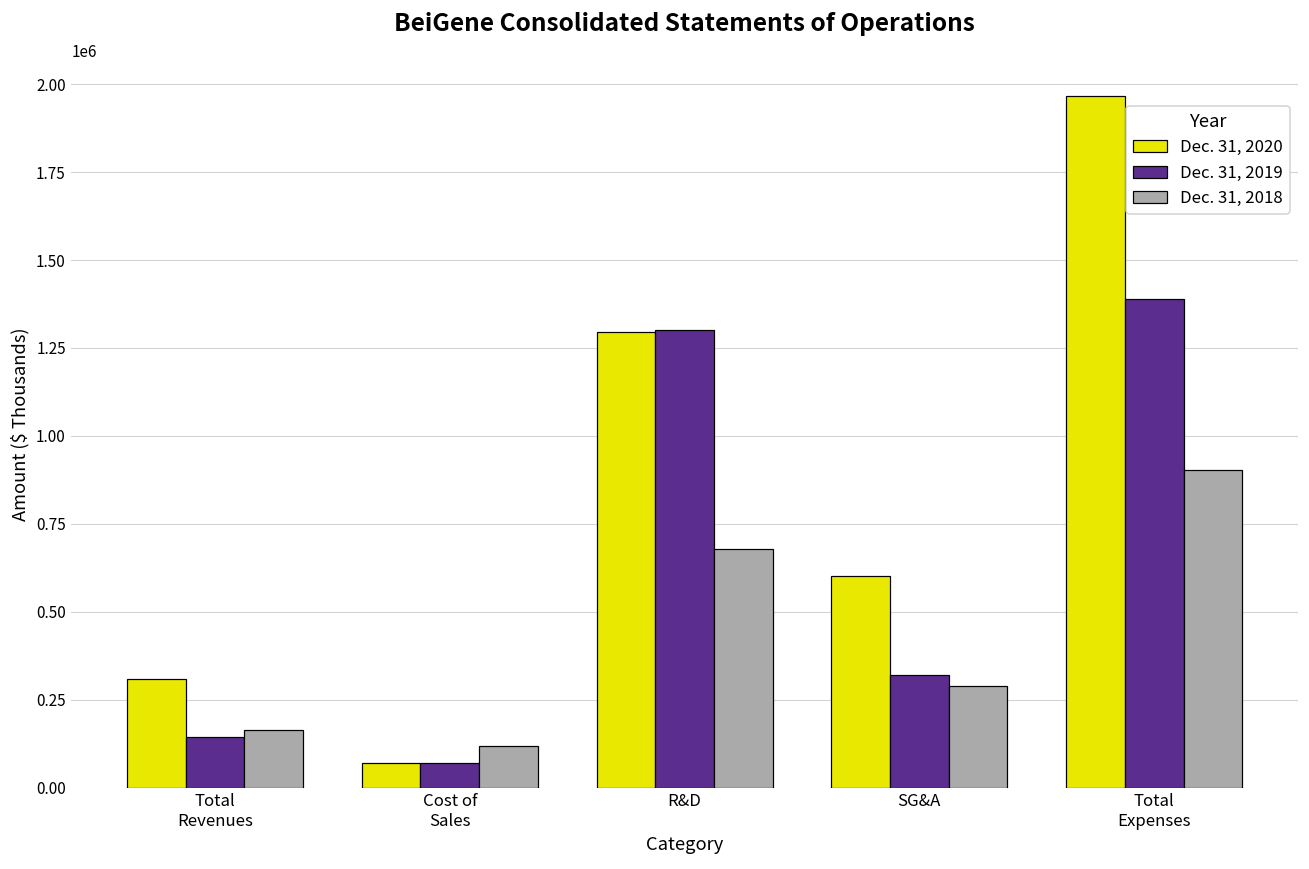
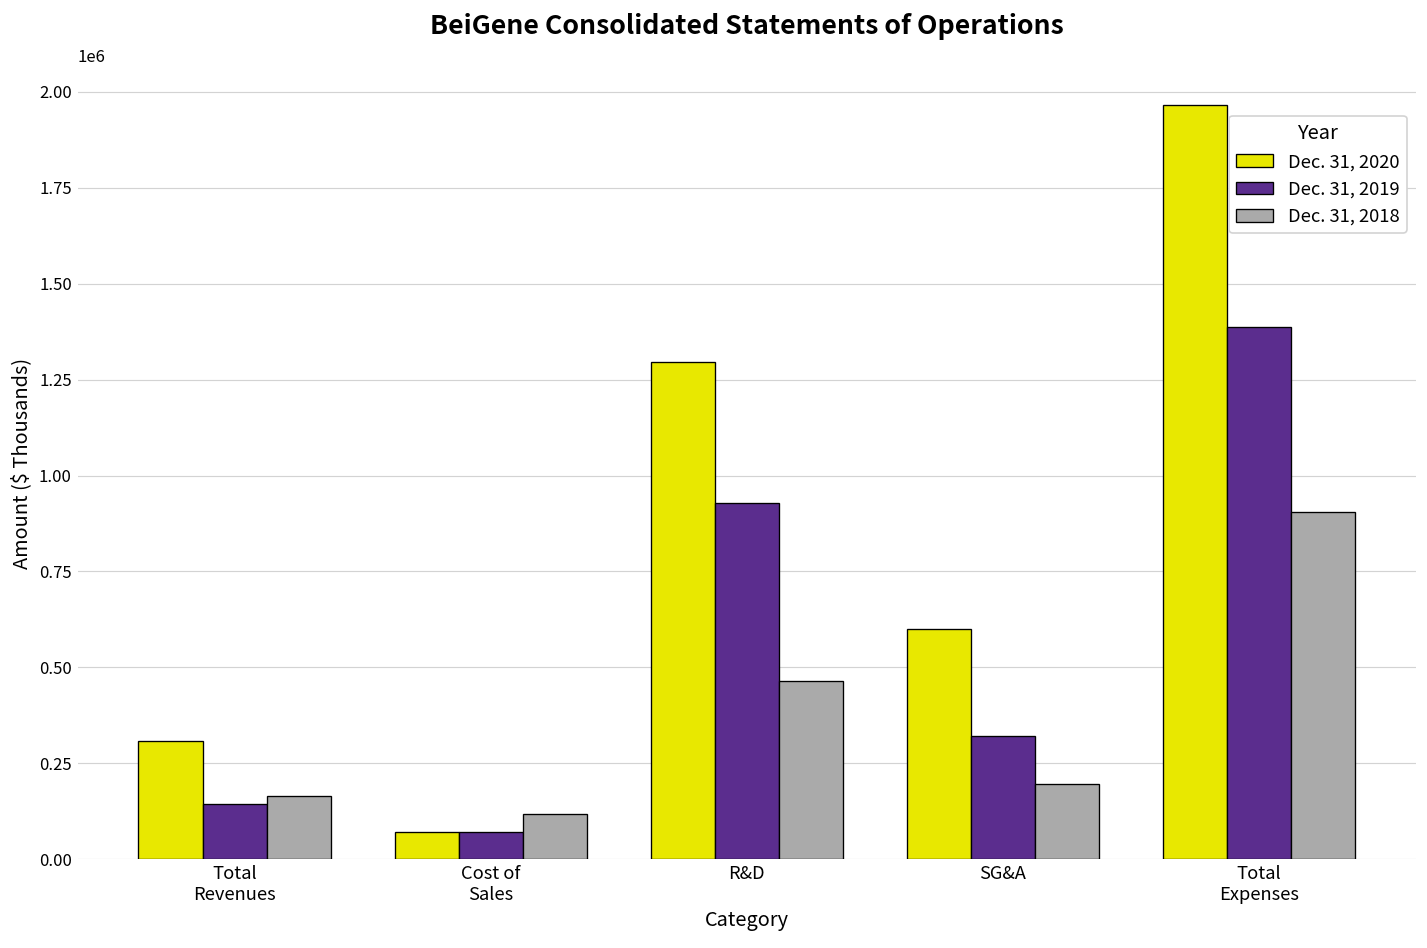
Dec. 31, 2019, R&D: 1300000 -> 930000
Dec. 31, 2018, R&D: 680000 -> 460000
Dec. 31, 2018, SG&A: 290000 -> 200000
